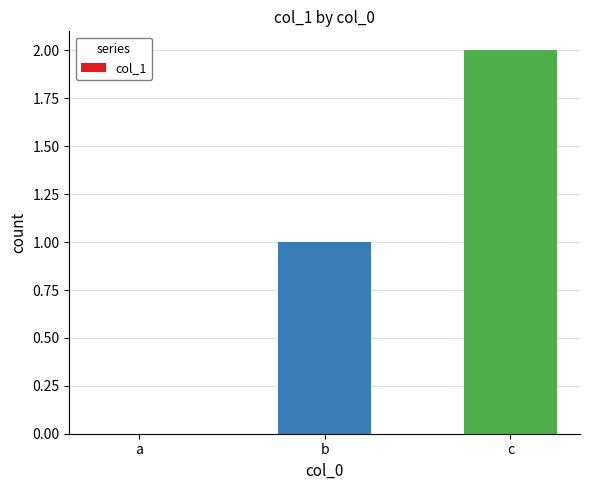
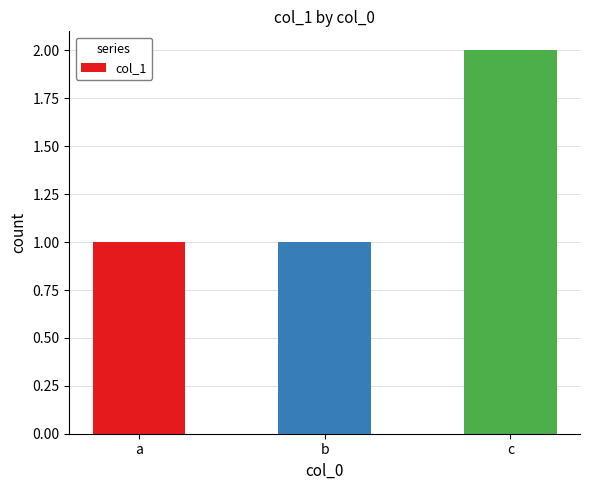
a: 0 -> 1
